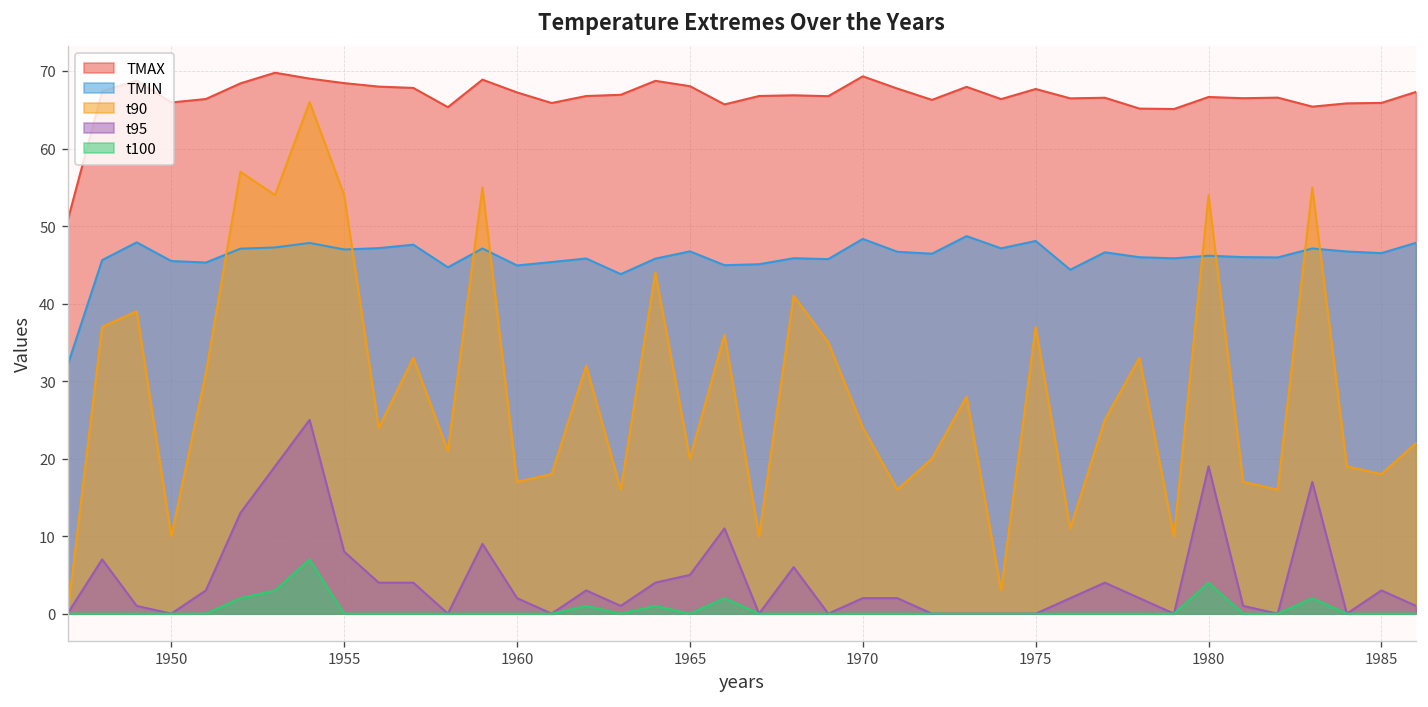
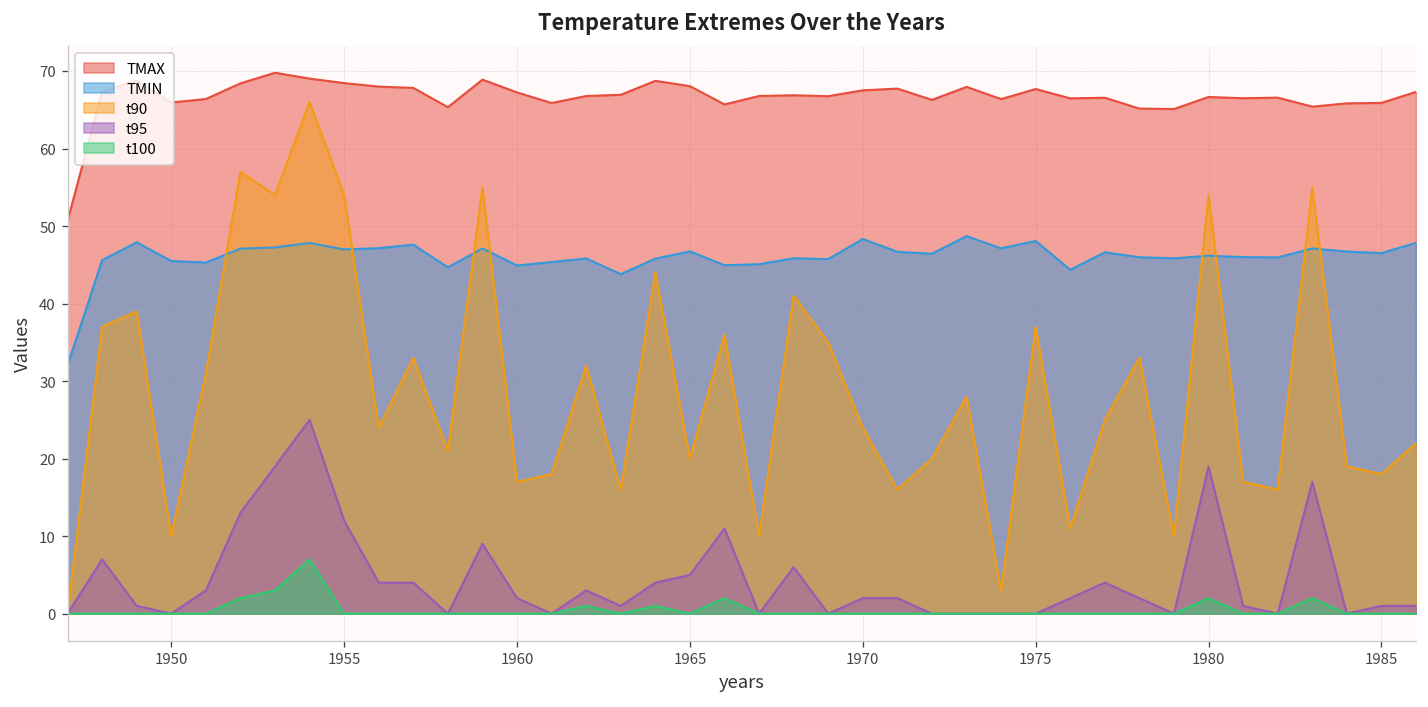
t95, 1955: 8 -> 12
TMAX, 1970: 69 -> 68
t100, 1980: 4 -> 2
t95, 1985: 3 -> 1
